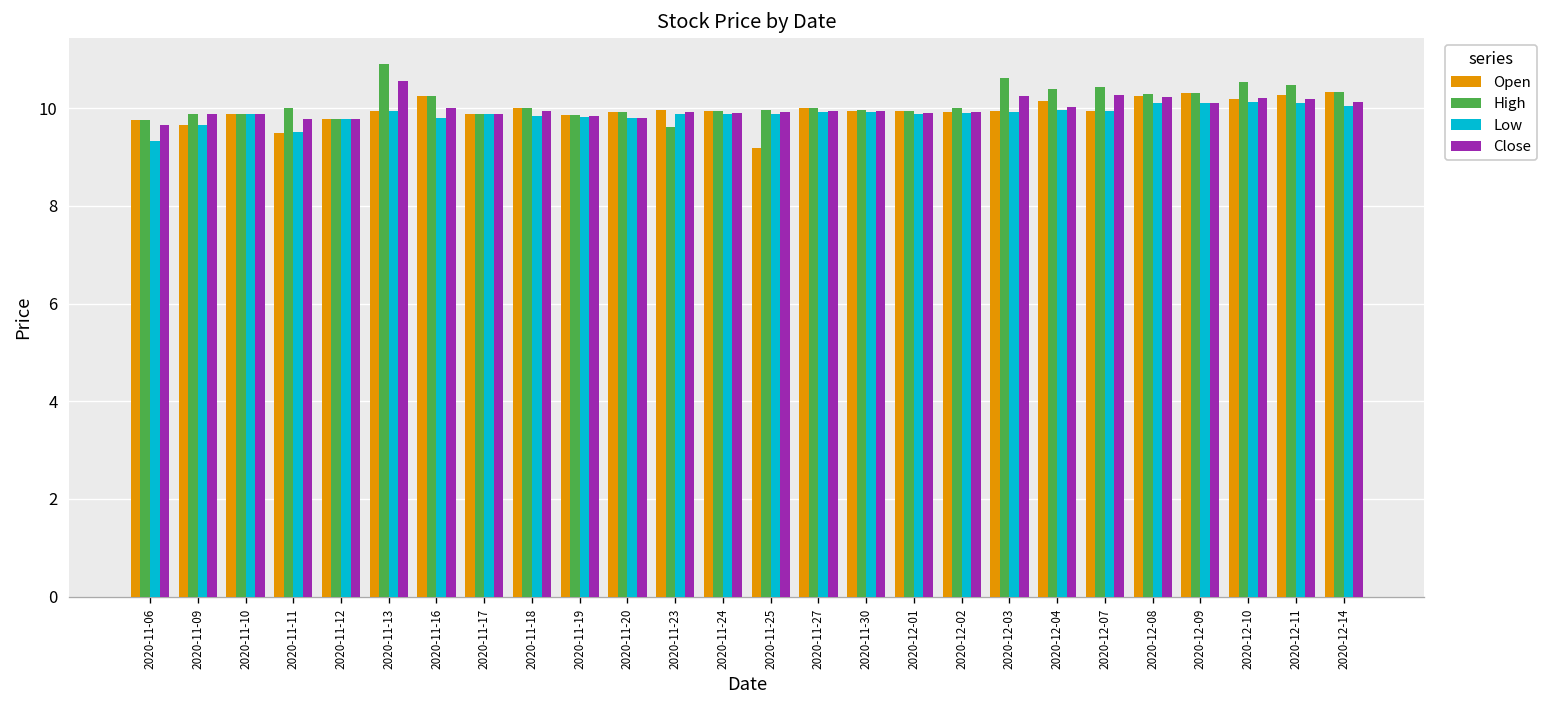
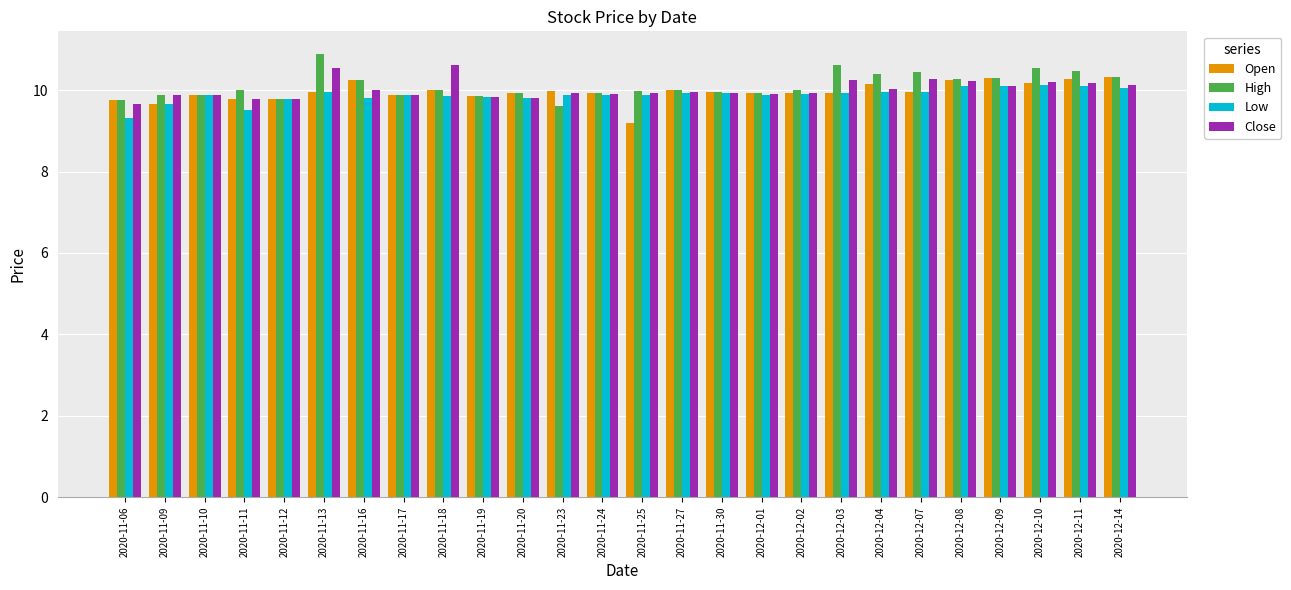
Open, 2020-11-11: 9.5 -> 9.8
Close, 2020-11-18: 10.0 -> 10.6
